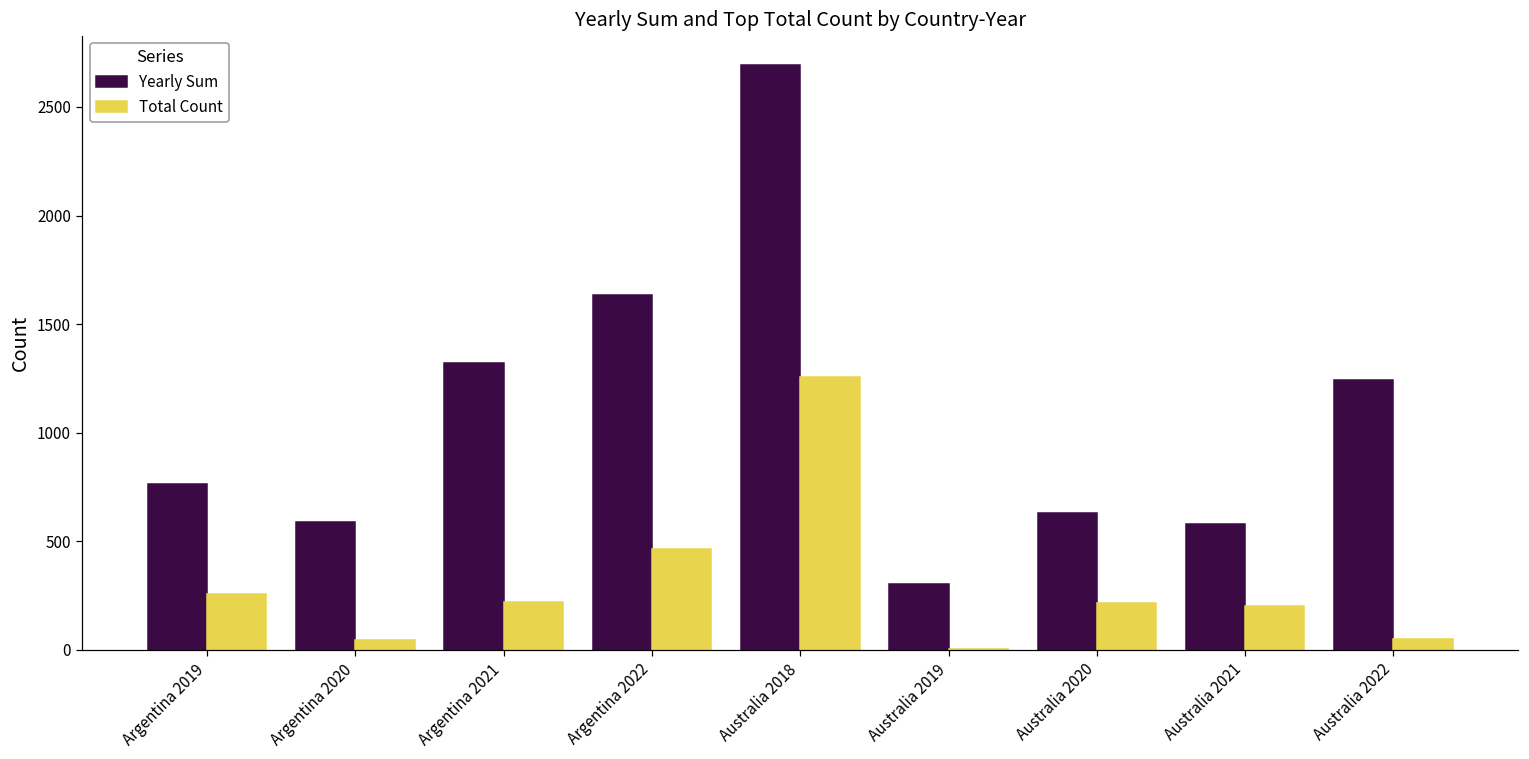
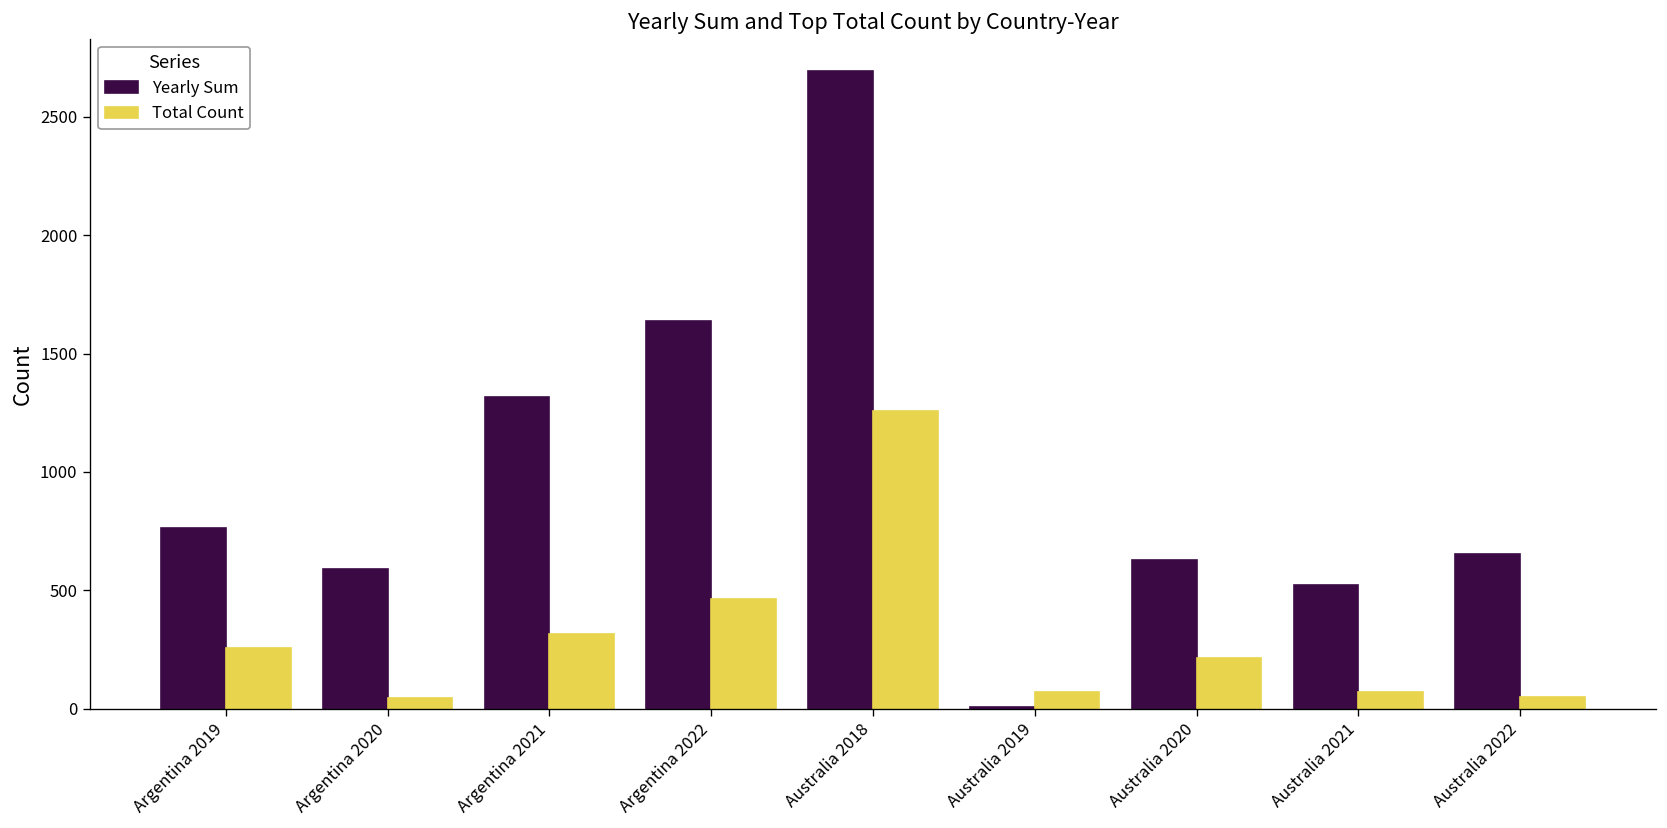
Total Count, Argentina 2021: 220 -> 320
Yearly Sum, Australia 2019: 300 -> 10
Total Count, Australia 2019: 10 -> 70
Yearly Sum, Australia 2021: 580 -> 530
Total Count, Australia 2021: 200 -> 70
Yearly Sum, Australia 2022: 1240 -> 660
